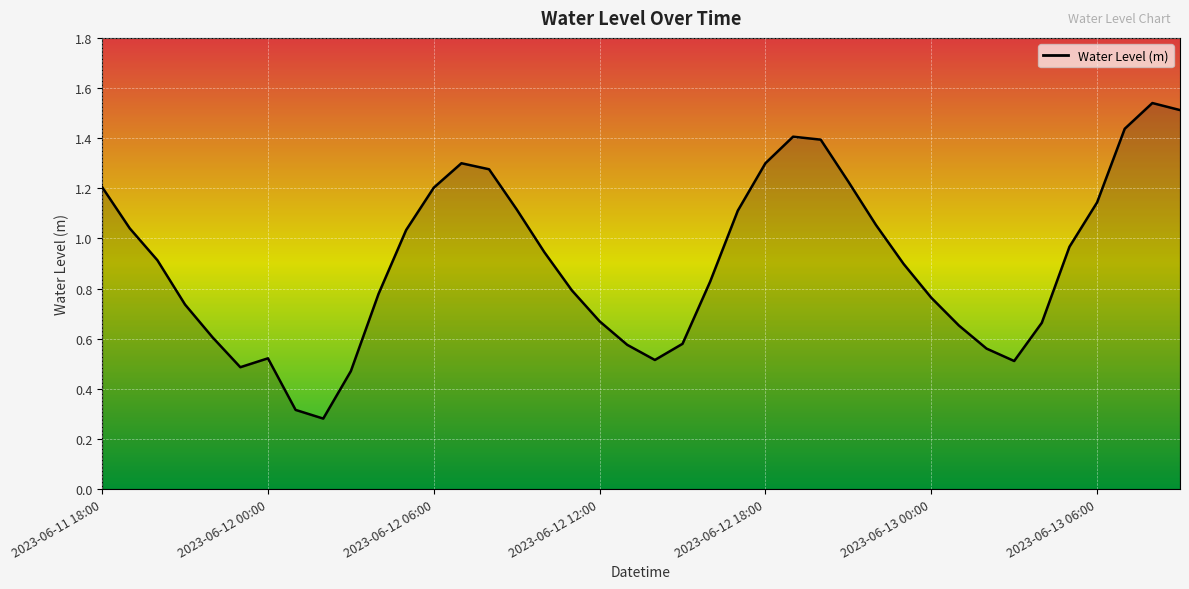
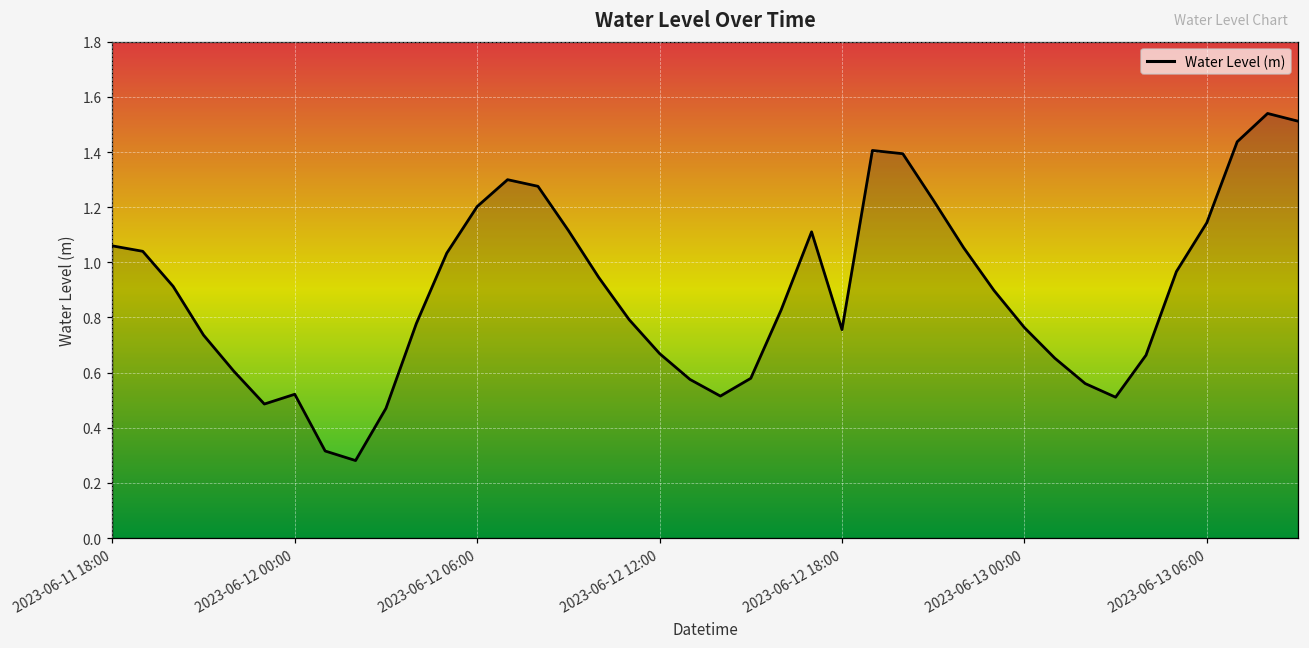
2023-06-11 18:00: 1.20 -> 1.06
2023-06-12 18:00: 1.30 -> 0.76
